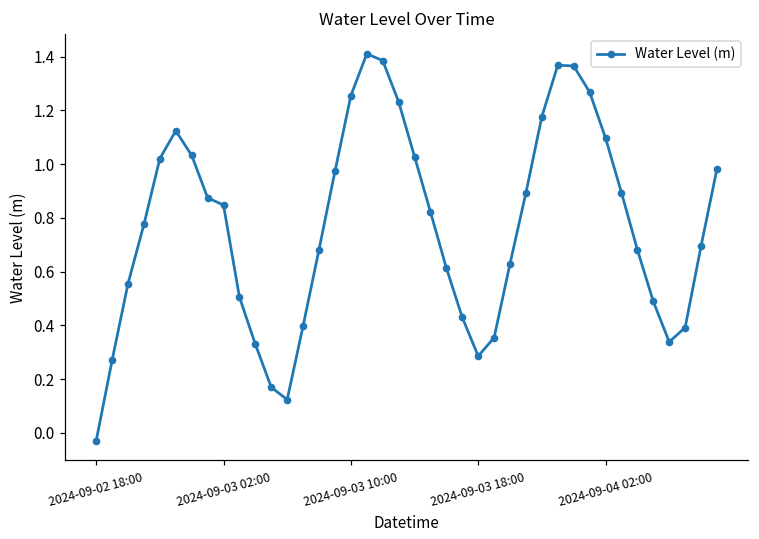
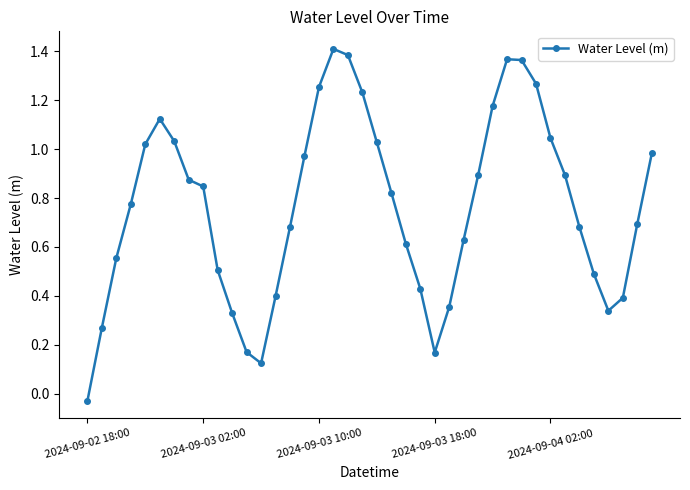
2024-09-03 18:00: 0.29 -> 0.17
2024-09-04 02:00: 1.10 -> 1.05
